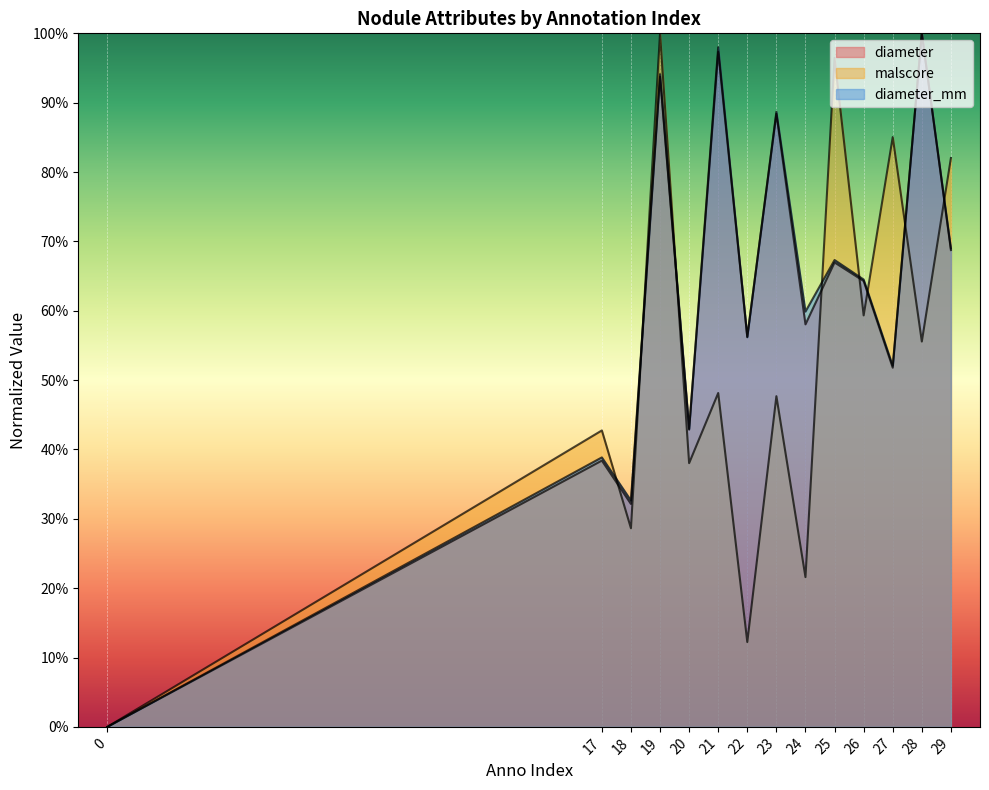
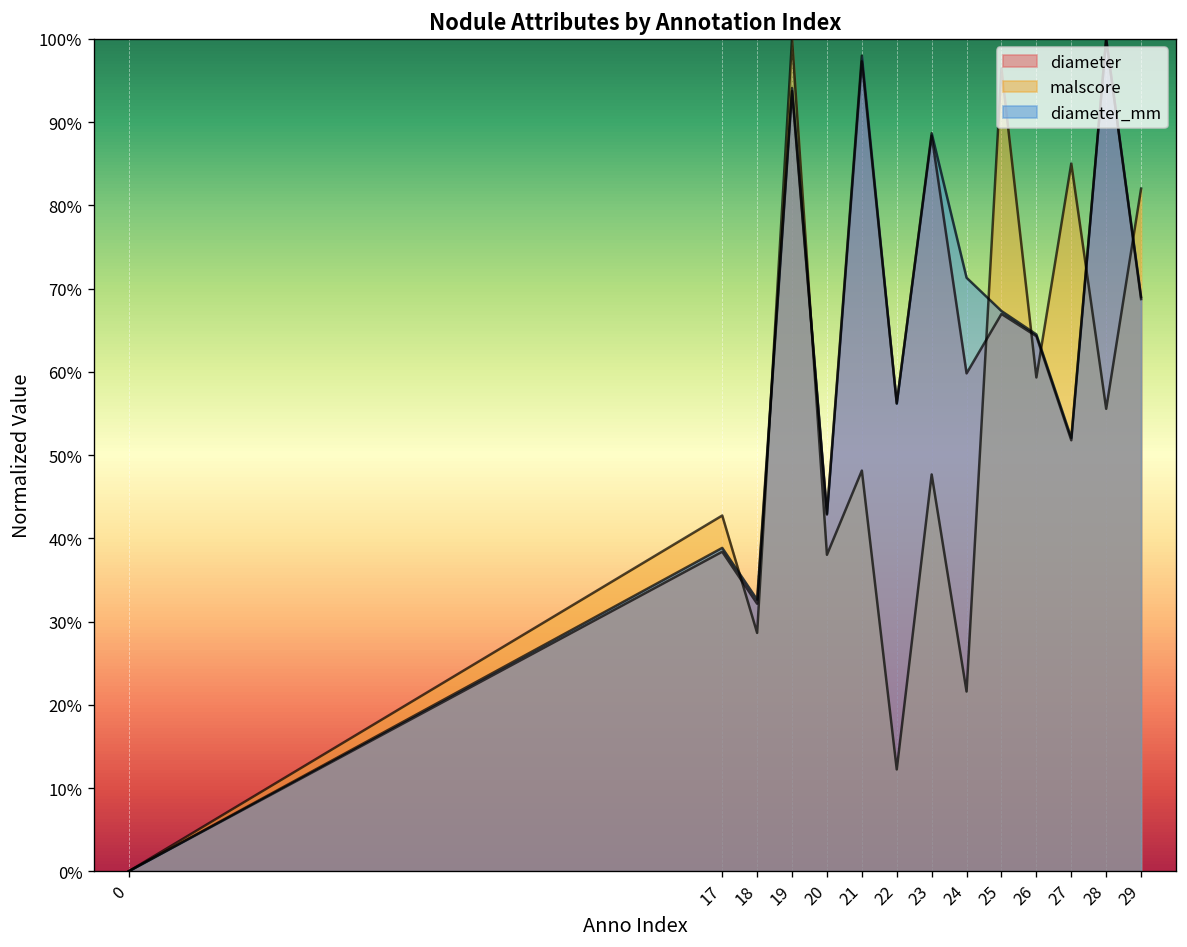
diameter, 24: 58% -> 60%
diameter_mm, 24: 60% -> 71%
